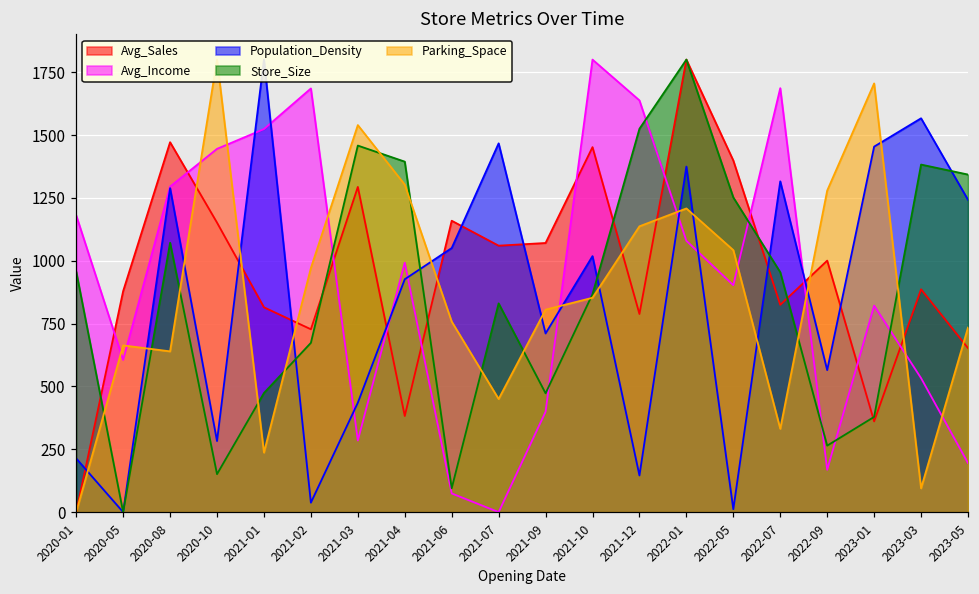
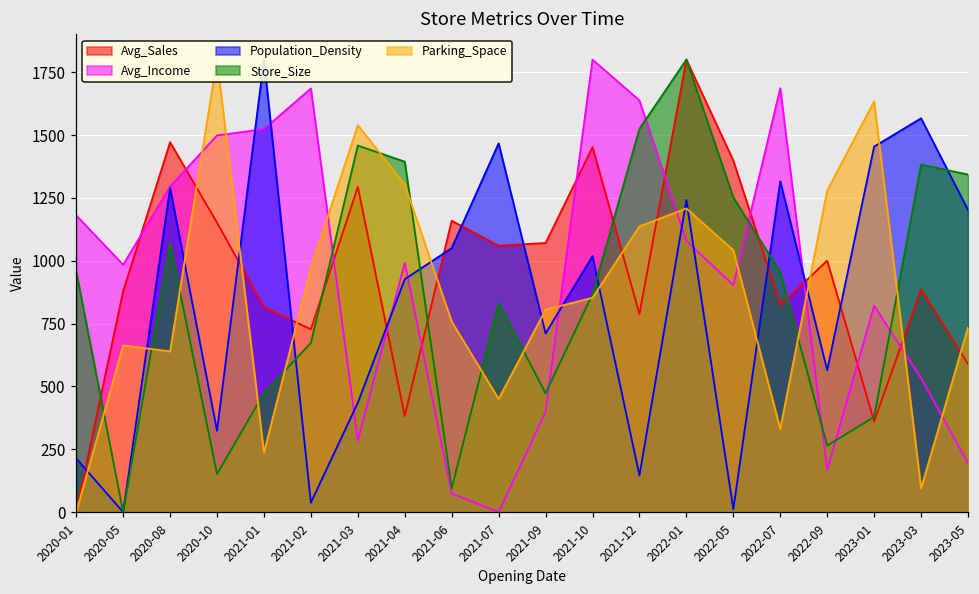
Avg_Income, 2020-05: 610 -> 980
Avg_Income, 2020-10: 1440 -> 1500
Population_Density, 2020-10: 280 -> 320
Population_Density, 2022-01: 1370 -> 1240
Parking_Space, 2023-01: 1710 -> 1630
Avg_Sales, 2023-05: 650 -> 590
Population_Density, 2023-05: 1240 -> 1200
